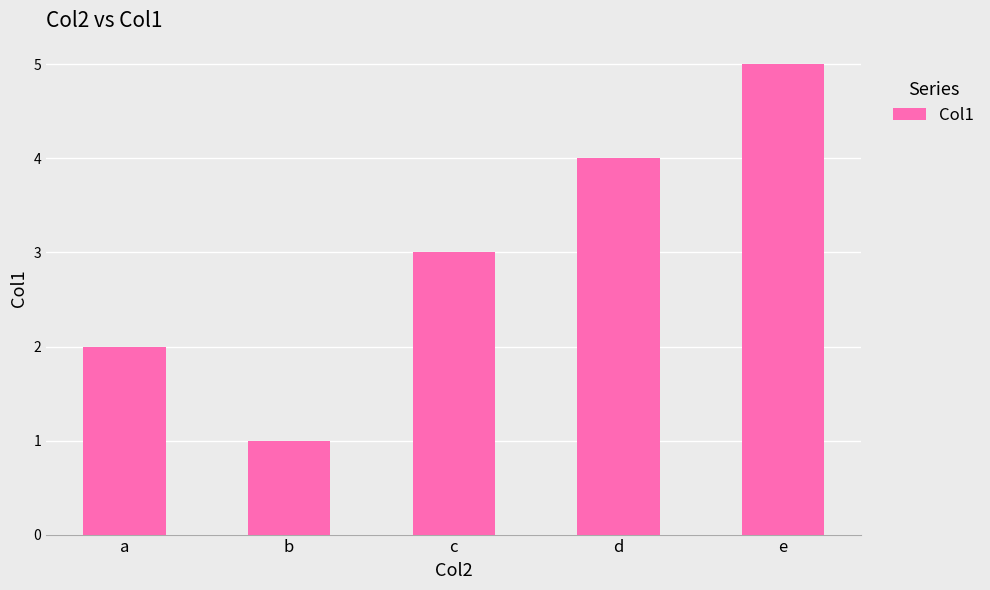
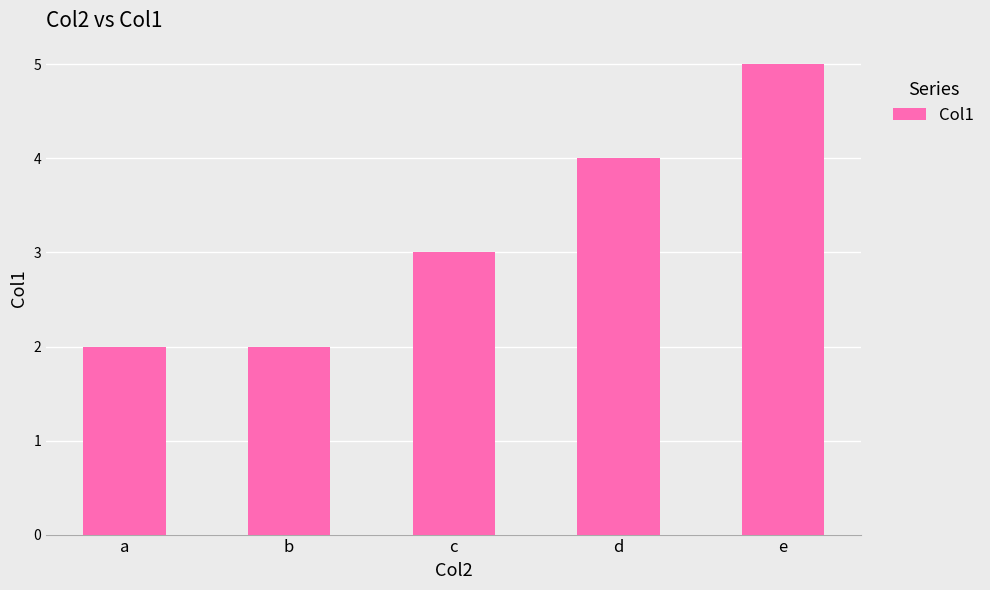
b: 1 -> 2
